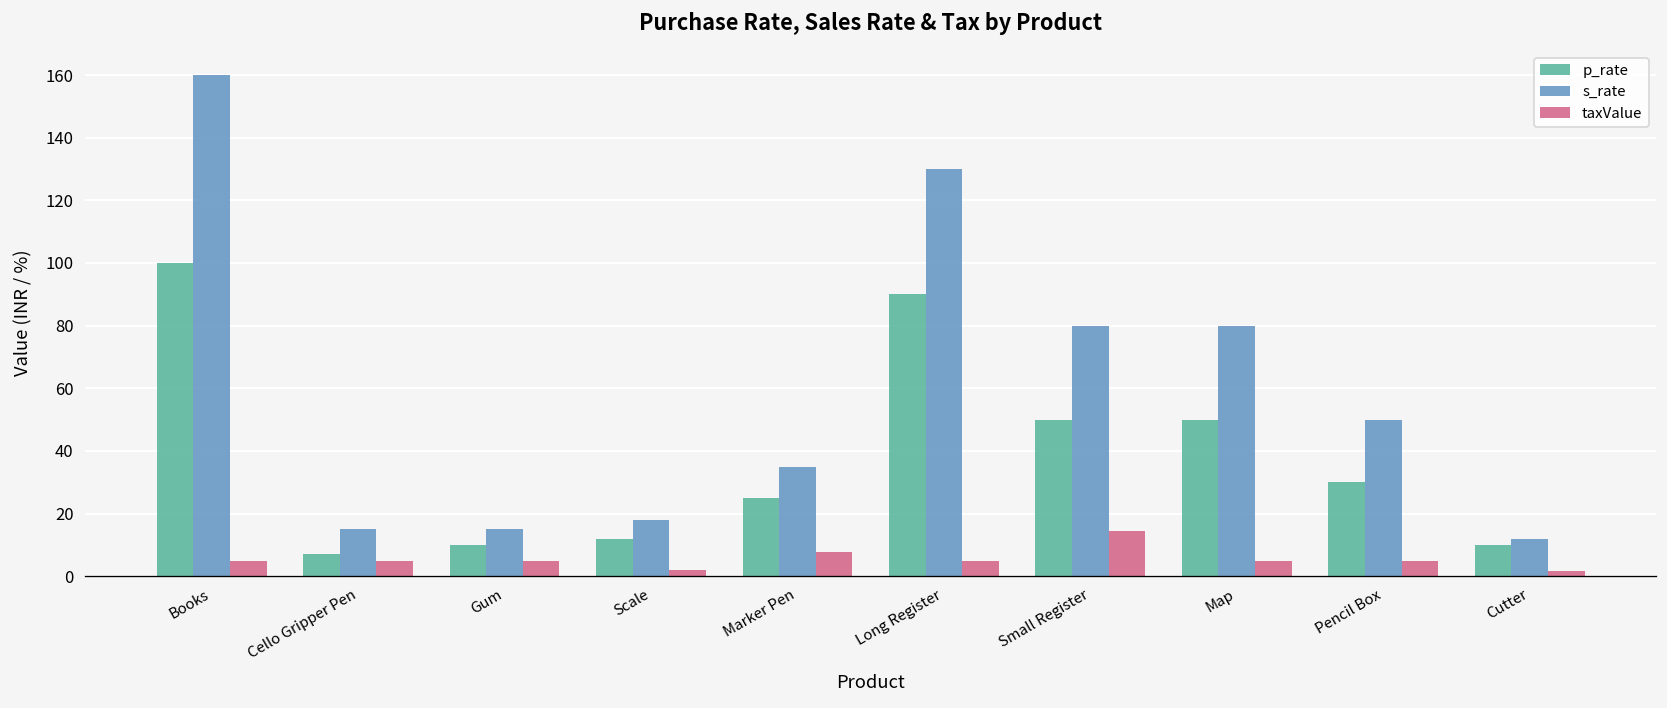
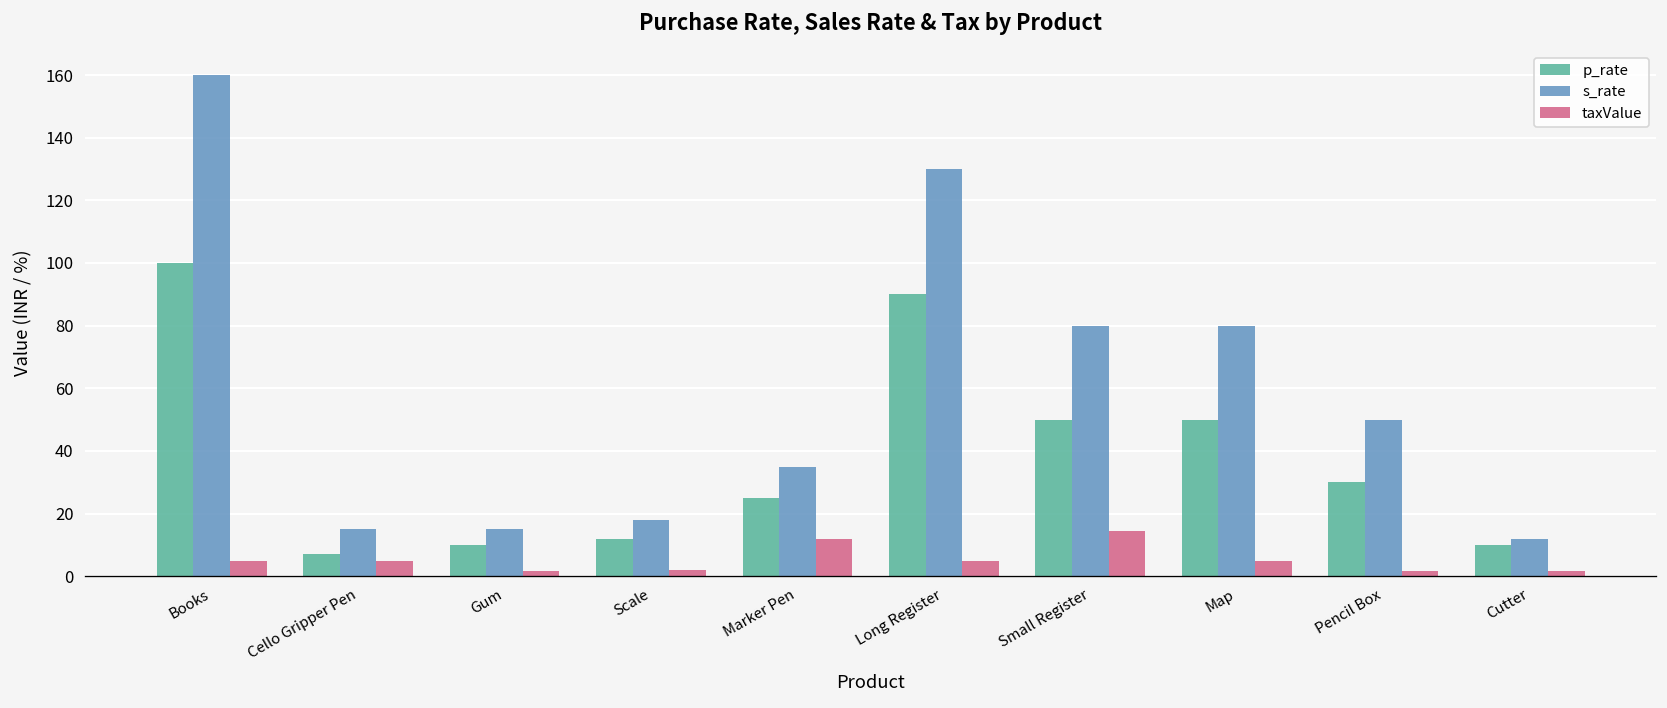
taxValue, Gum: 5 -> 2
taxValue, Marker Pen: 8 -> 12
taxValue, Pencil Box: 5 -> 2
